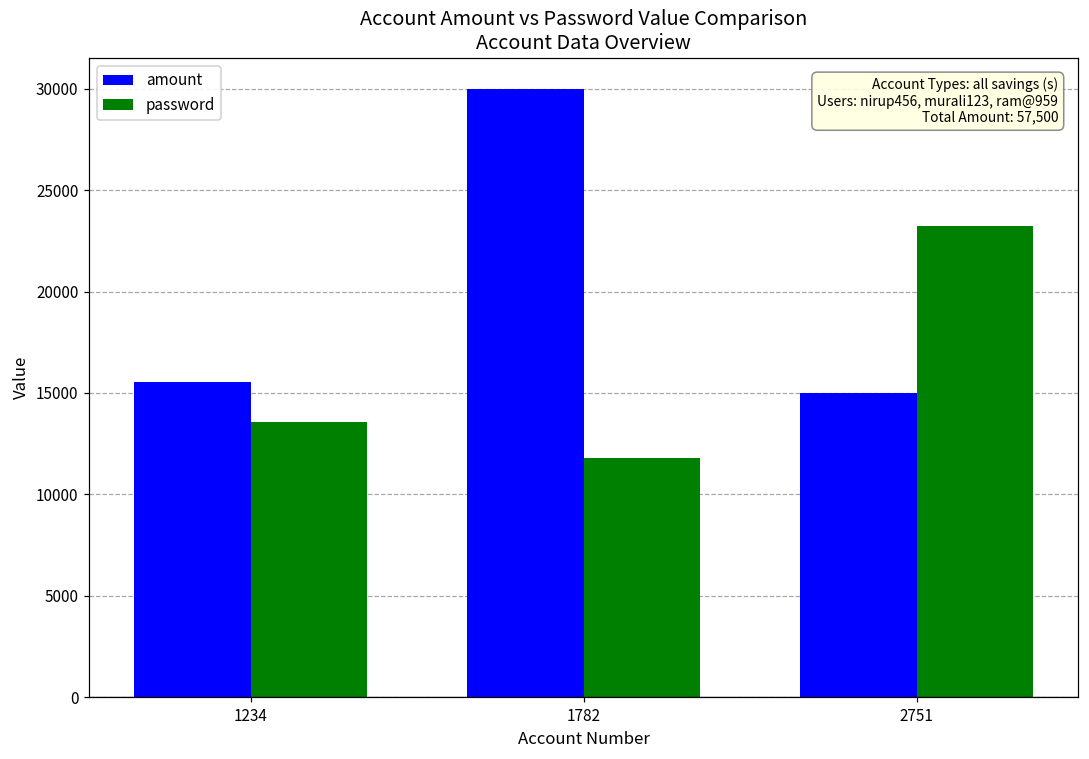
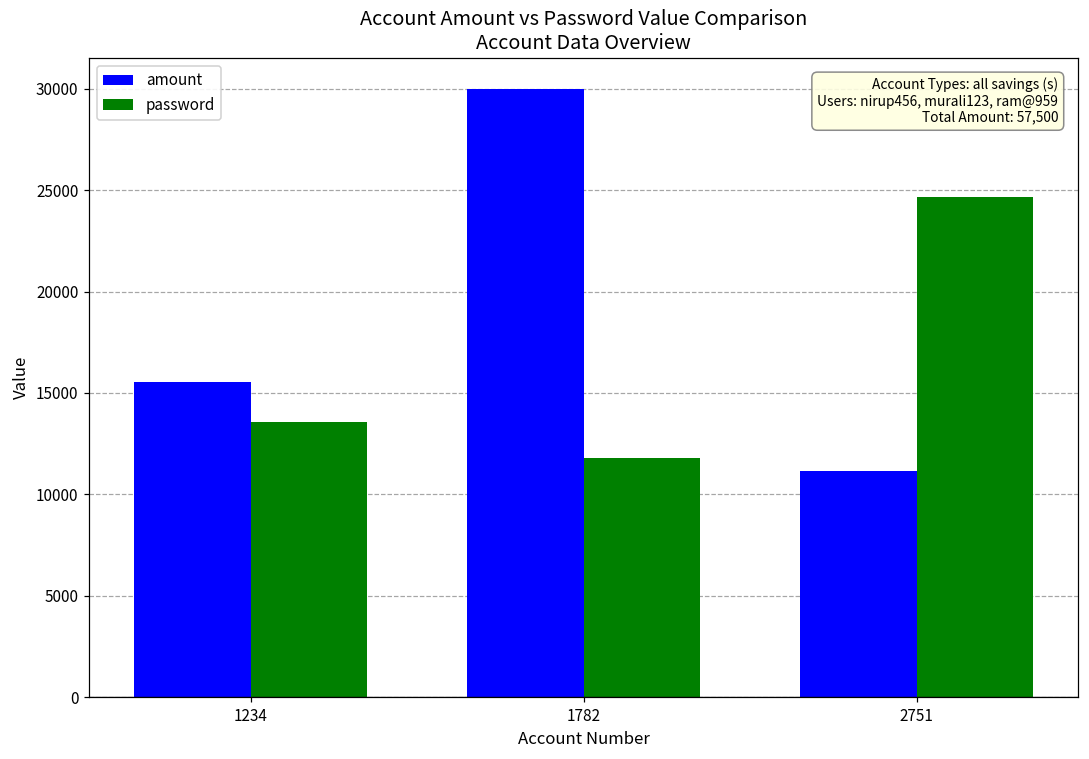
amount, 2751: 15000 -> 11200
password, 2751: 23200 -> 24700
